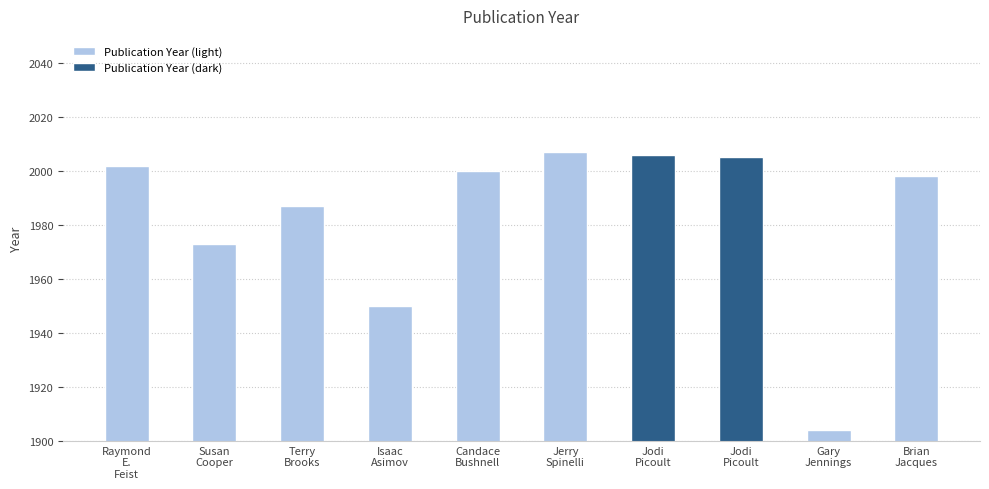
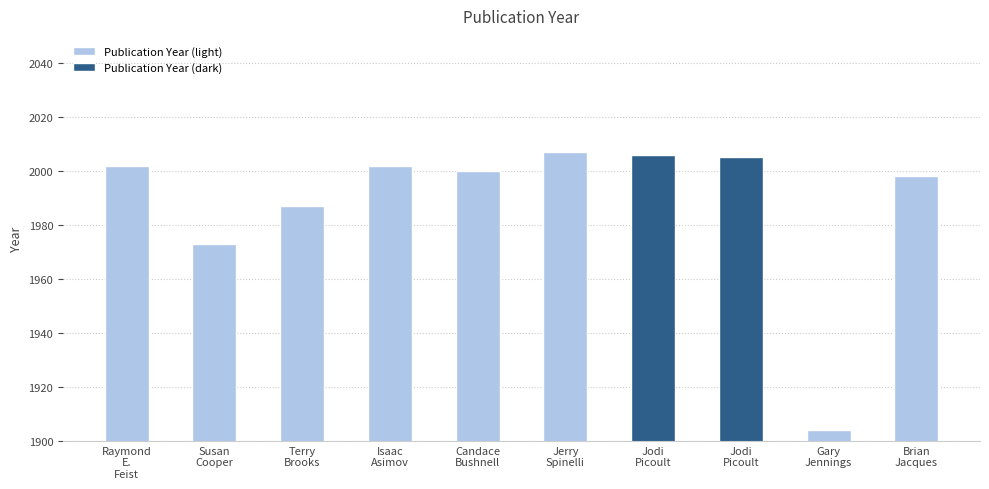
Isaac Asimov: 1950 -> 2002
